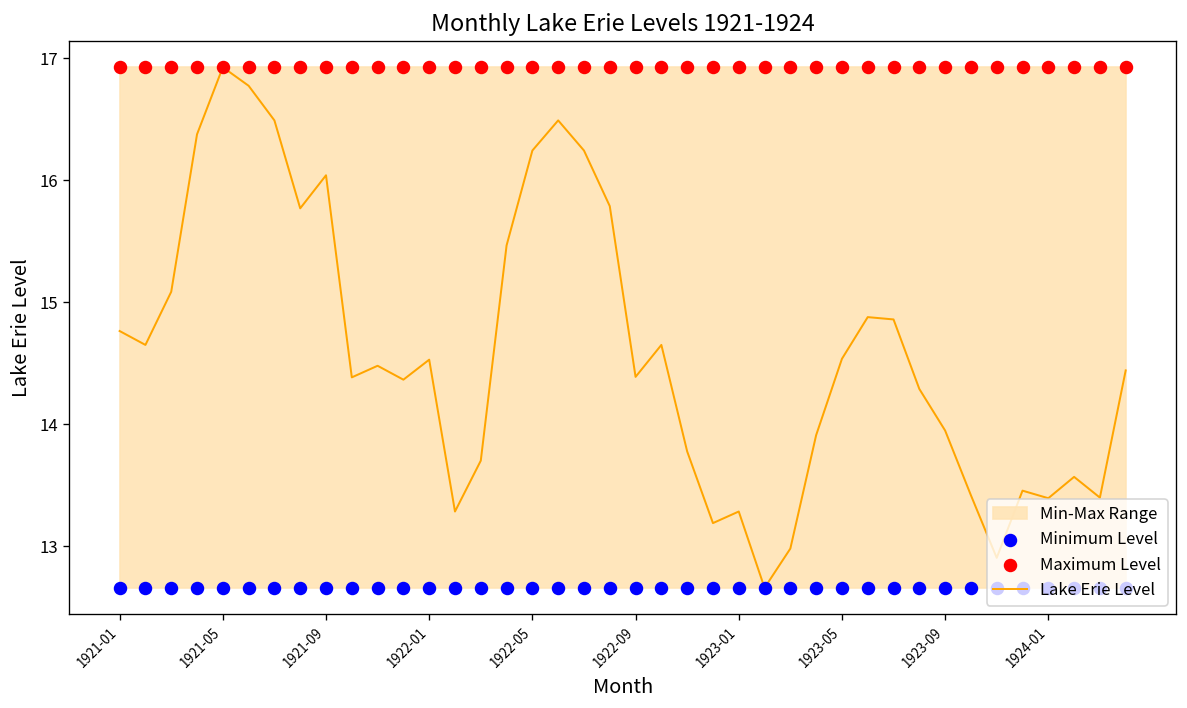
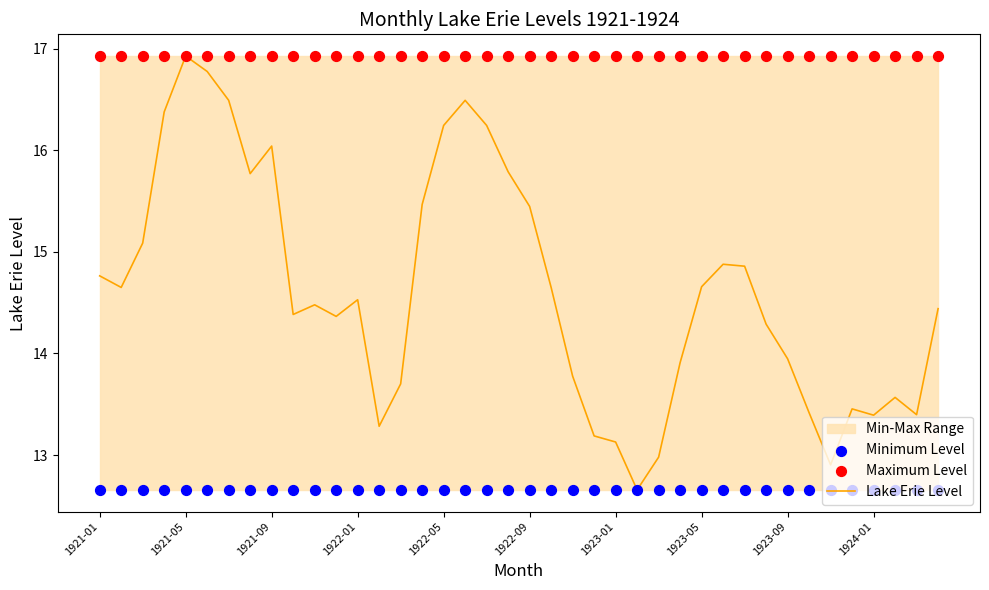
Lake Erie Level, 1922-09: 14.39 -> 15.45
Lake Erie Level, 1923-01: 13.28 -> 13.13
Lake Erie Level, 1923-05: 14.54 -> 14.66
